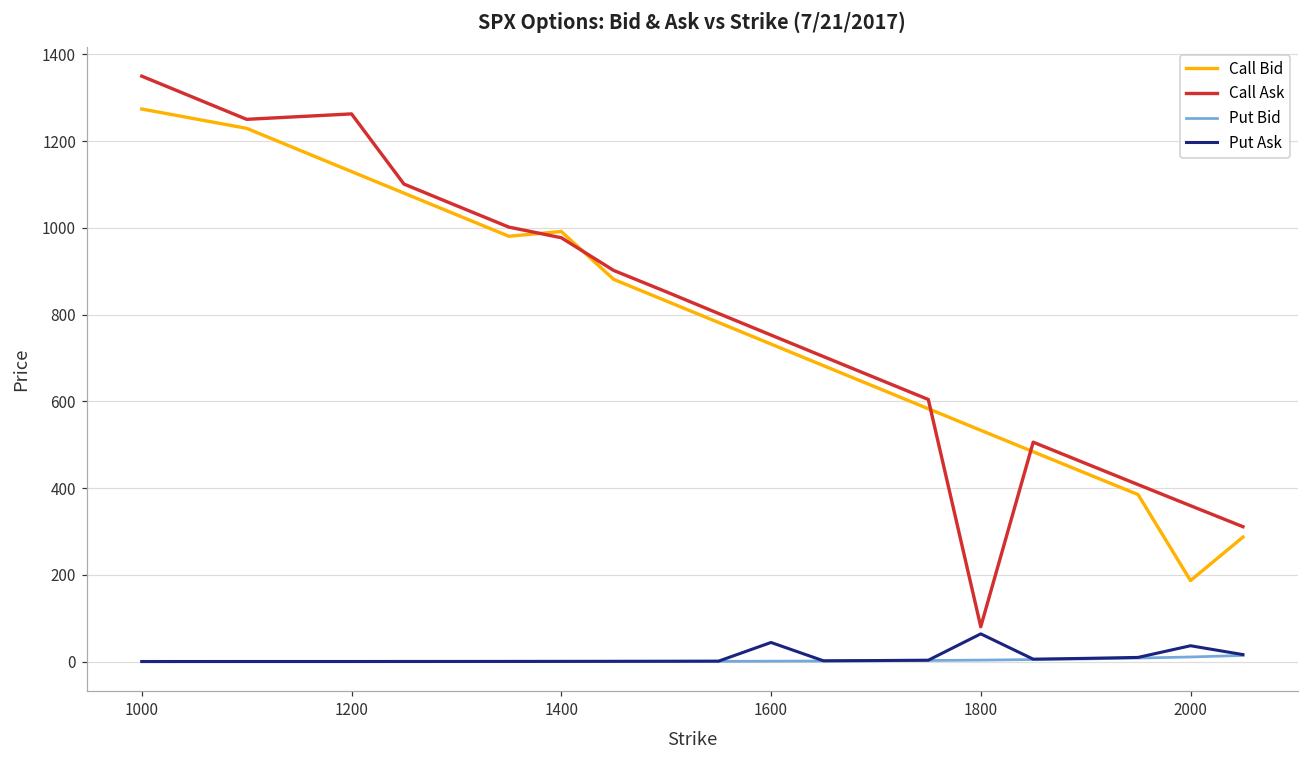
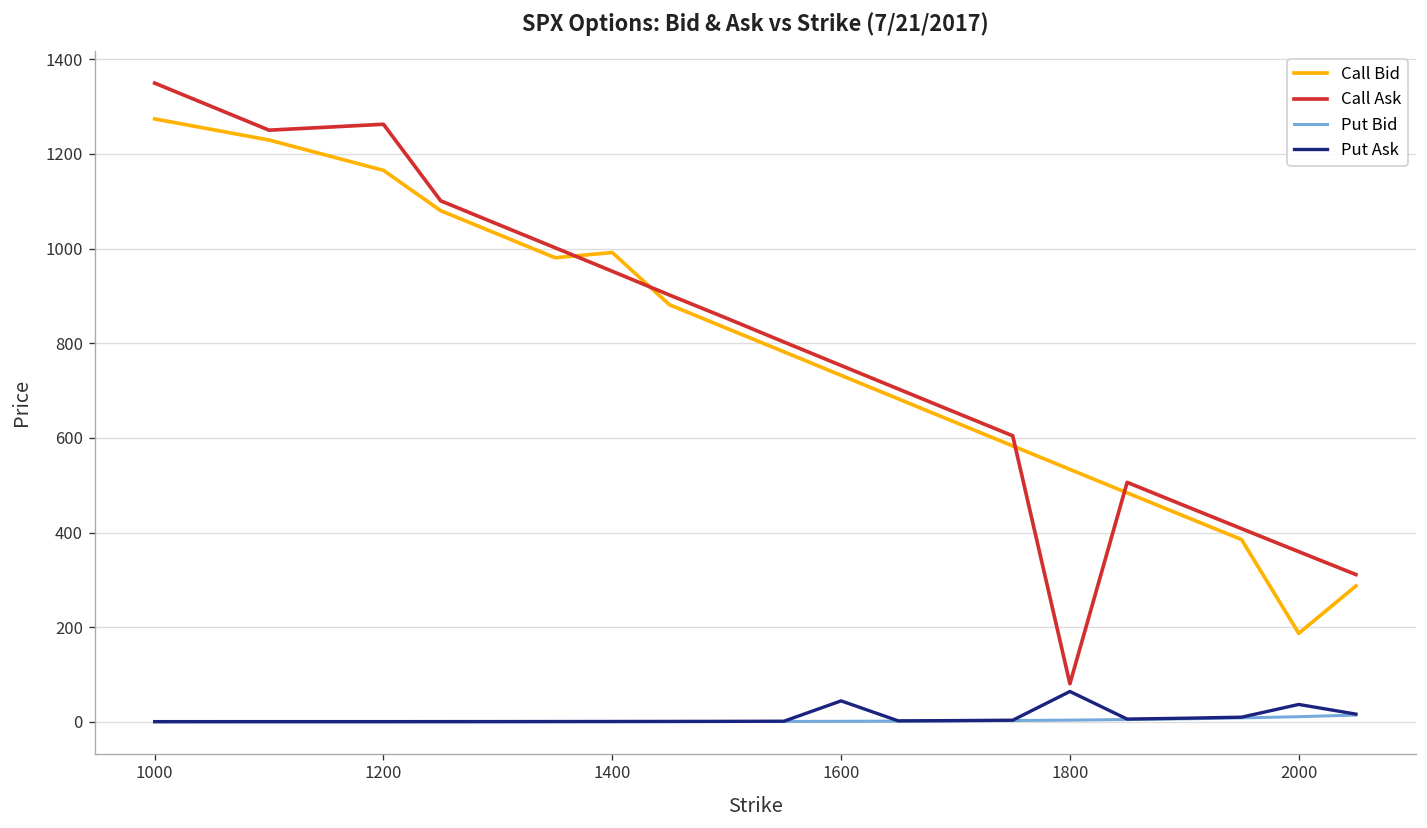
Call Bid, 1200: 1130 -> 1170
Call Ask, 1400: 980 -> 950
